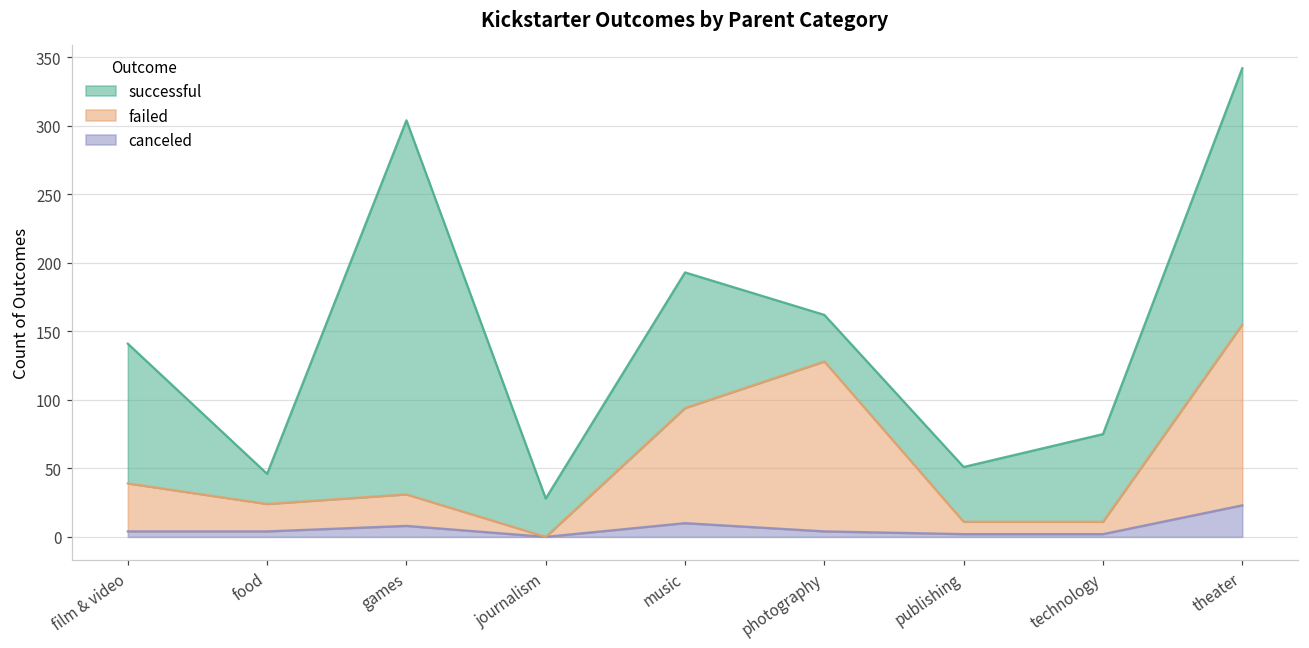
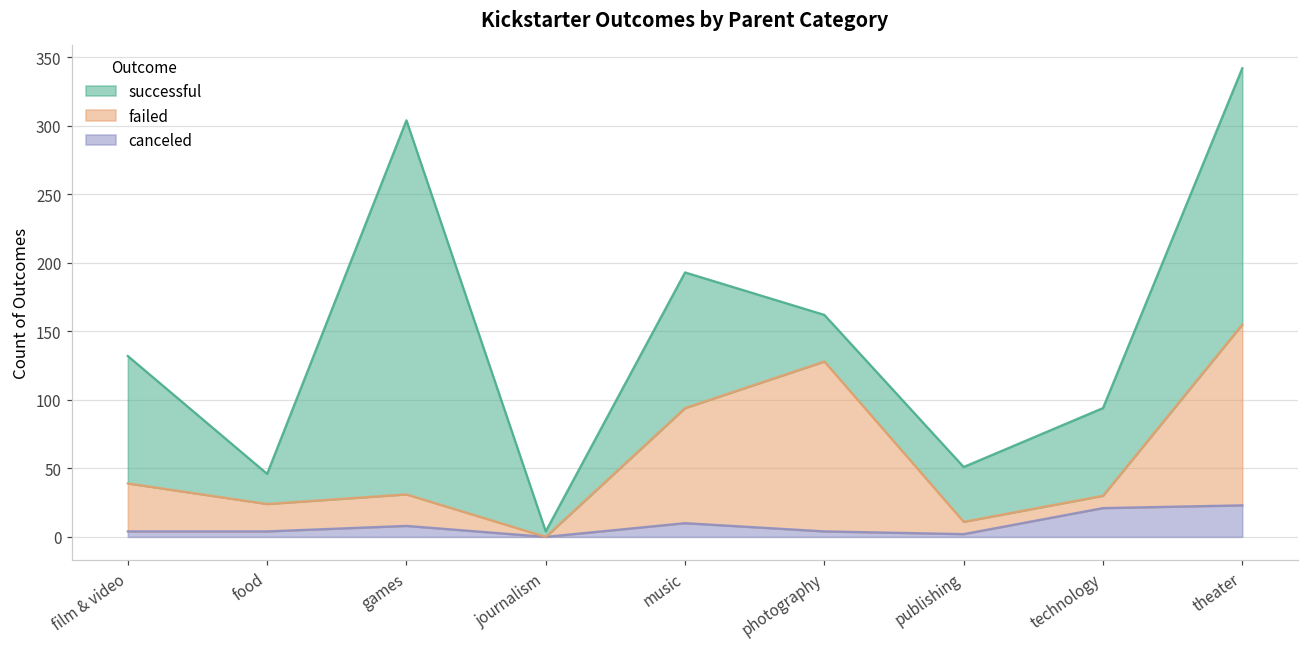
successful, film & video: 102 -> 93
successful, journalism: 28 -> 4
canceled, technology: 2 -> 21
